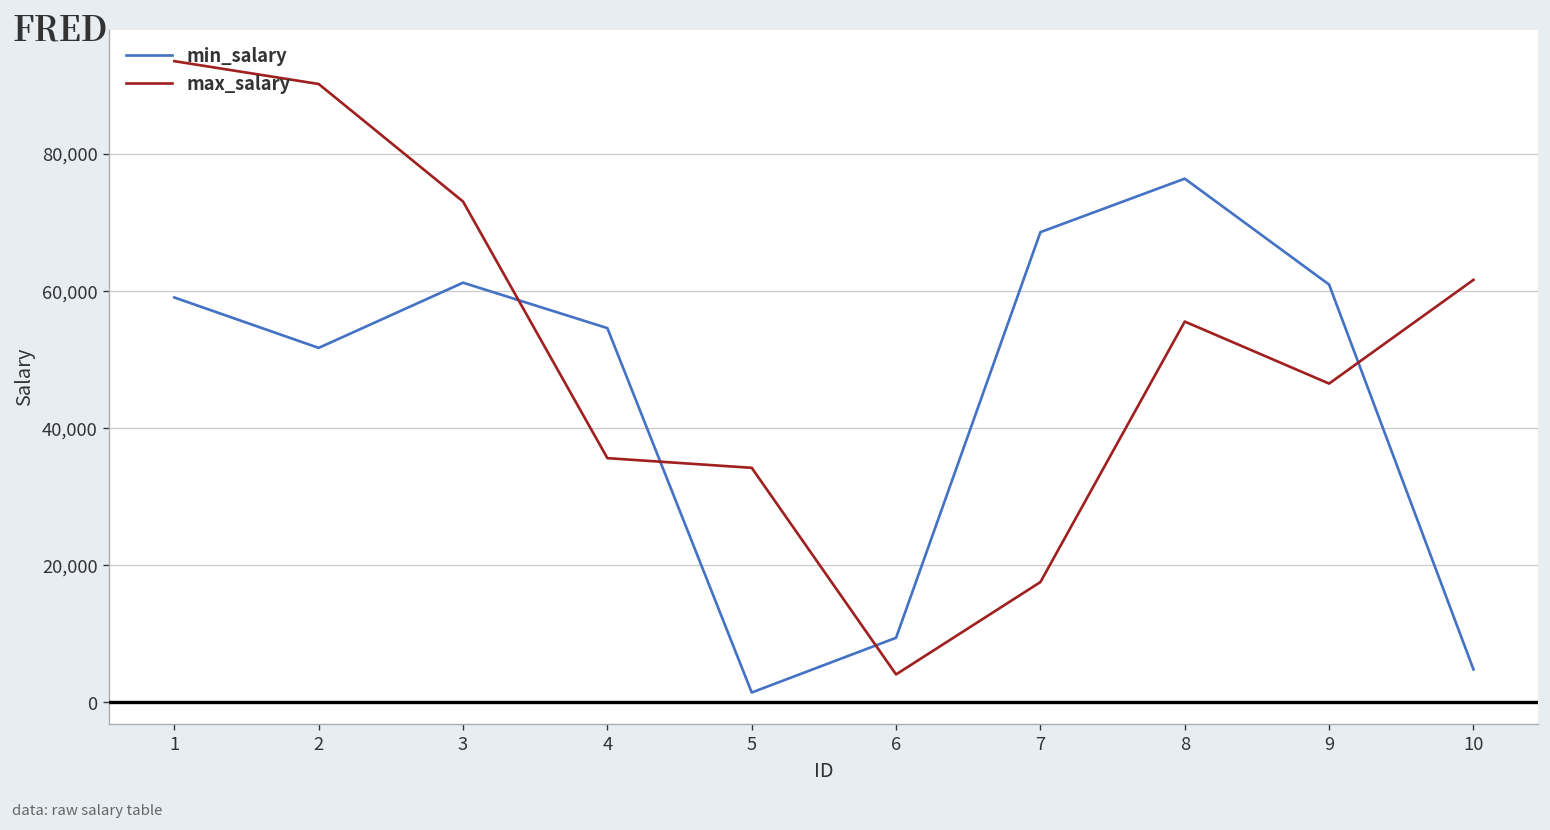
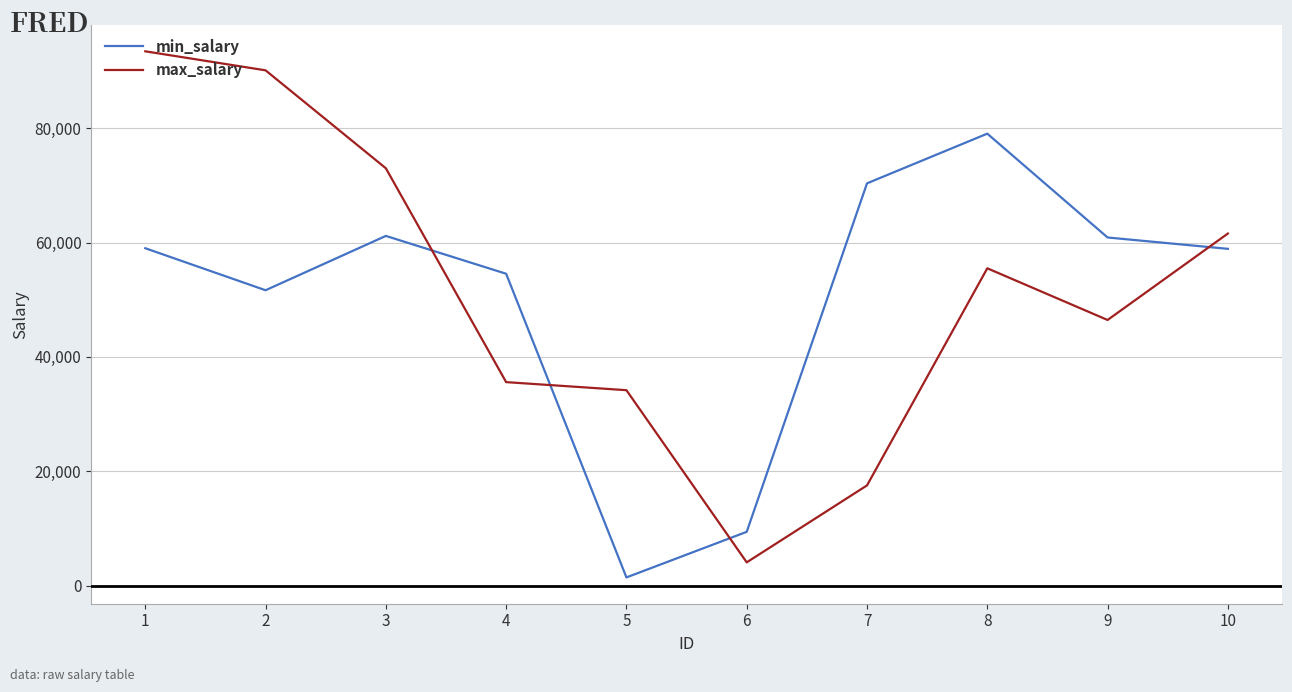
min_salary, 7: 69,000 -> 70,000
min_salary, 8: 76,000 -> 79,000
min_salary, 10: 5,000 -> 59,000
